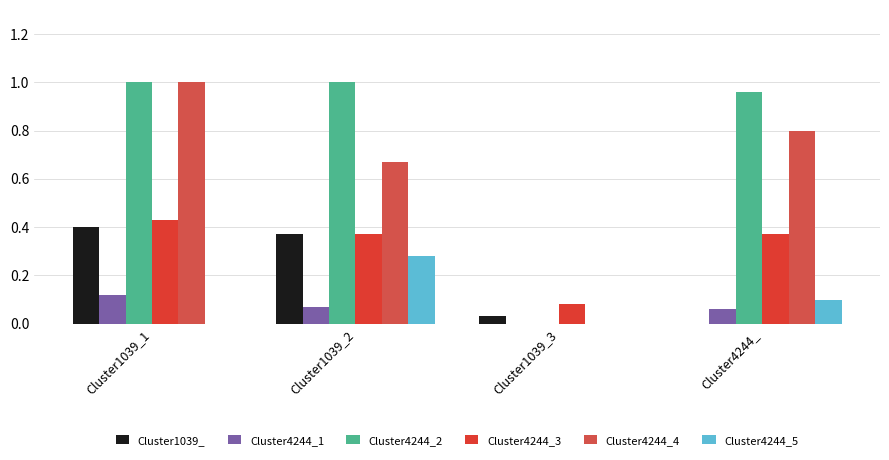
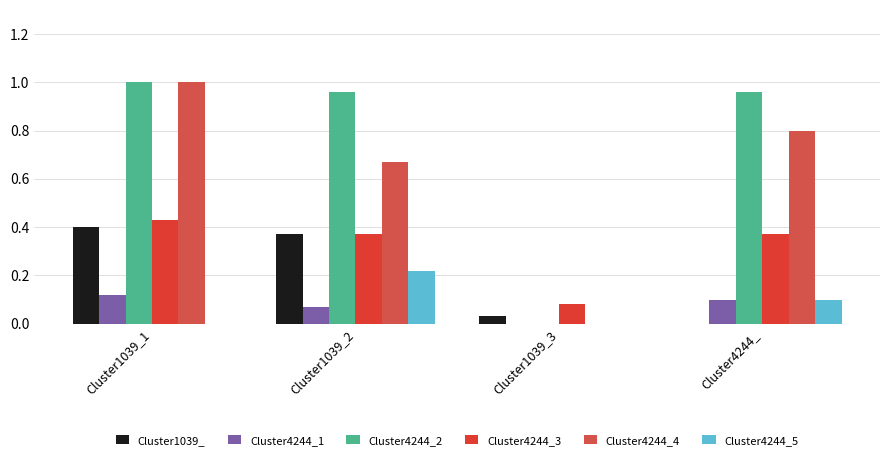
Cluster4244_2, Cluster1039_2: 1.00 -> 0.96
Cluster4244_5, Cluster1039_2: 0.28 -> 0.22
Cluster4244_1, Cluster4244_: 0.06 -> 0.10
